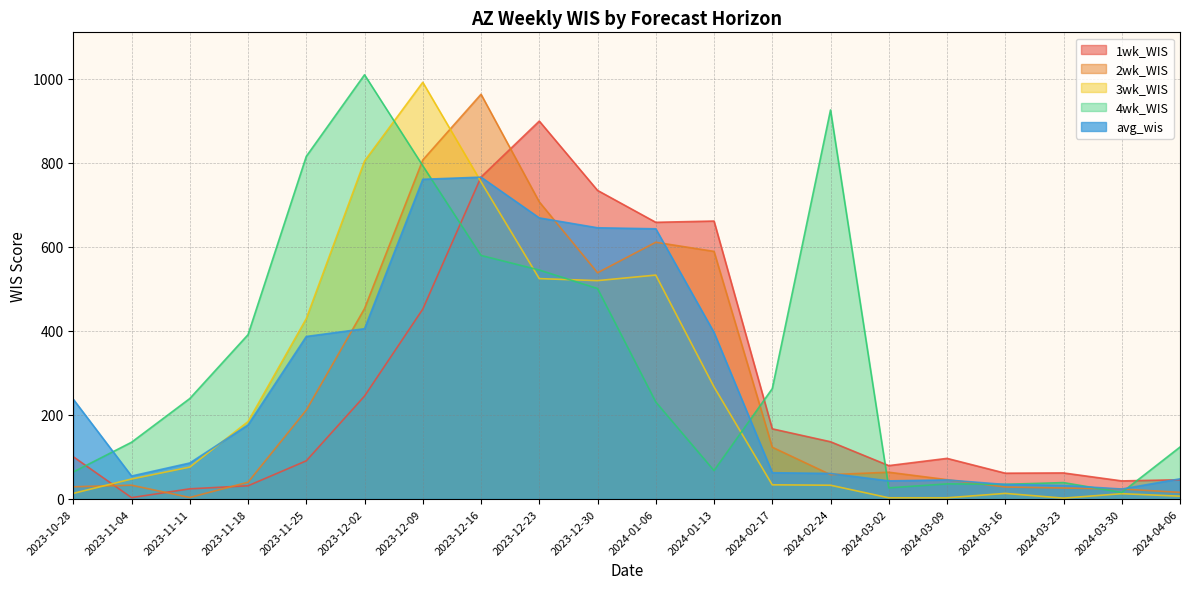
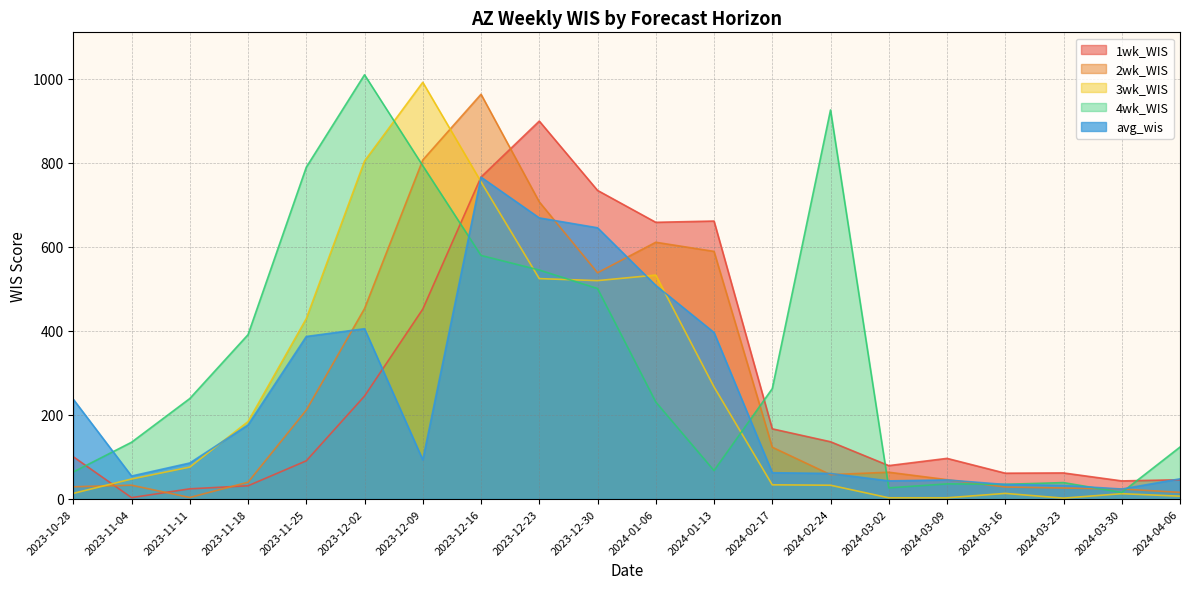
4wk_WIS, 2023-11-25: 820 -> 790
avg_wis, 2023-12-09: 760 -> 90
avg_wis, 2024-01-06: 640 -> 510
